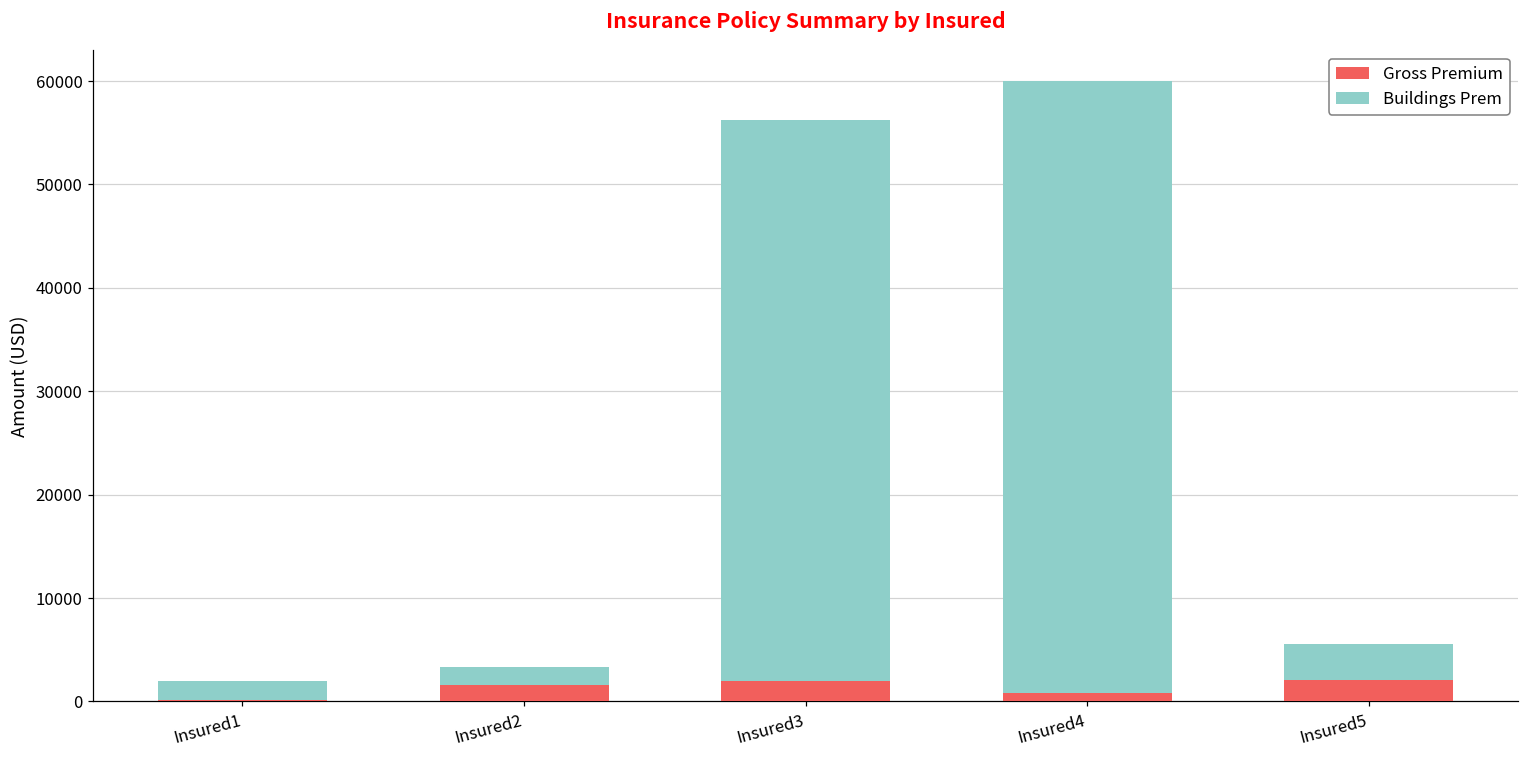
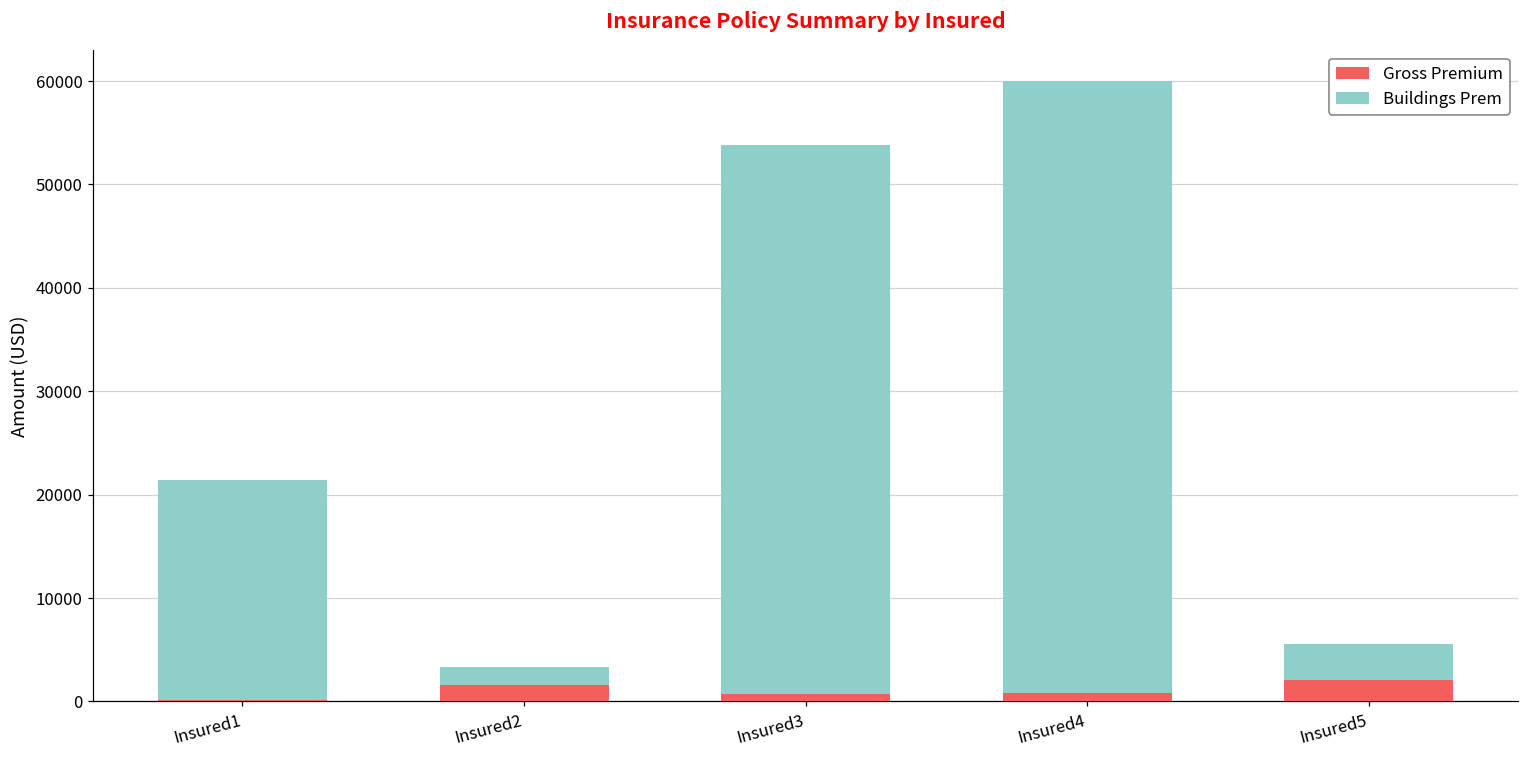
Buildings Prem, Insured1: 2000 -> 21000
Gross Premium, Insured3: 2000 -> 1000
Buildings Prem, Insured3: 54000 -> 53000
